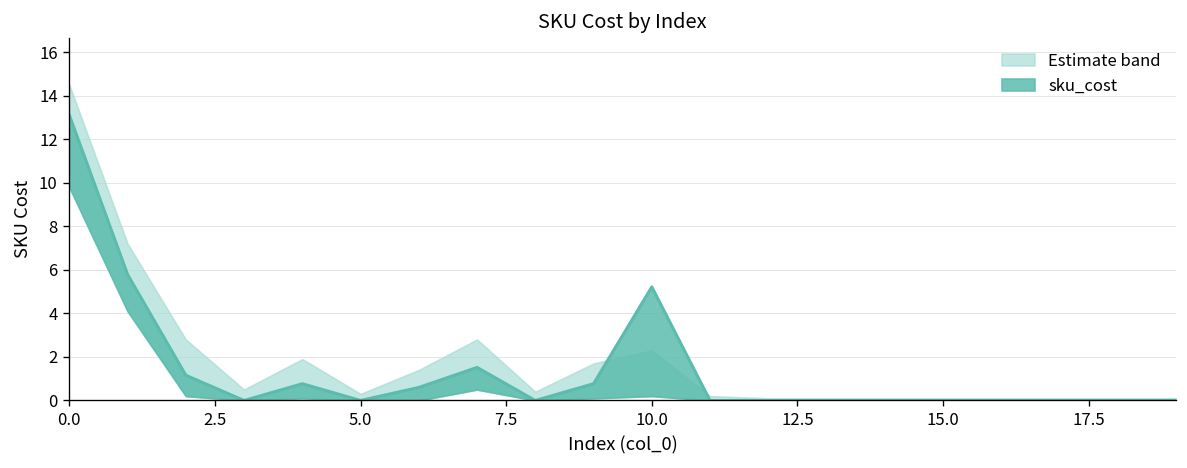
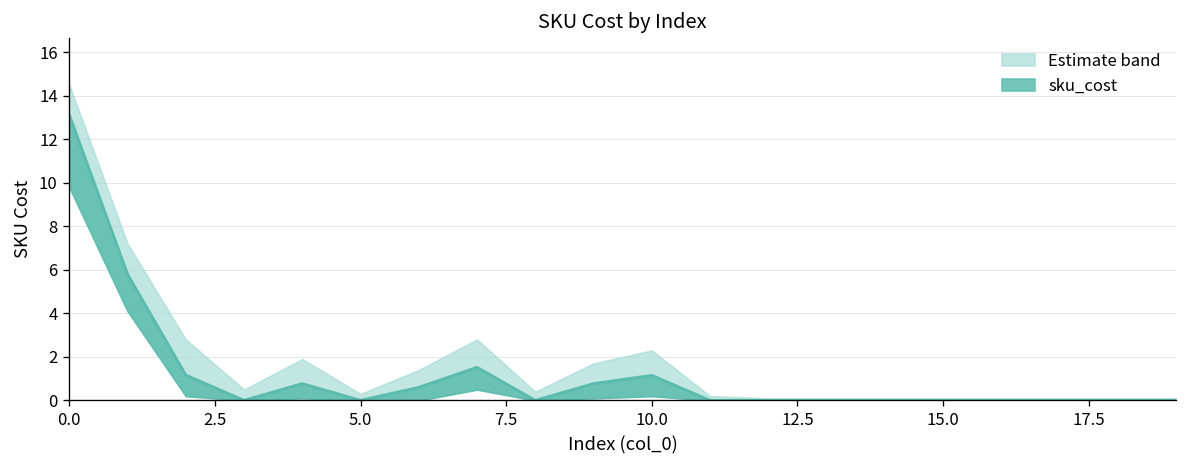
sku_cost, 10.0: 5.2 -> 1.2
